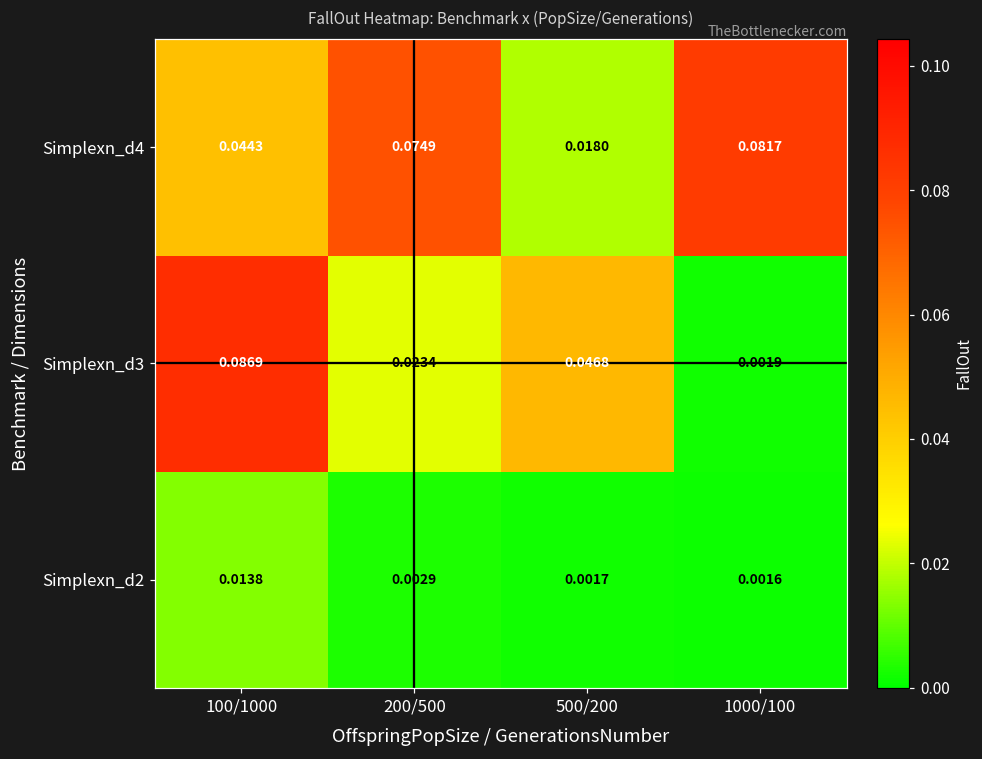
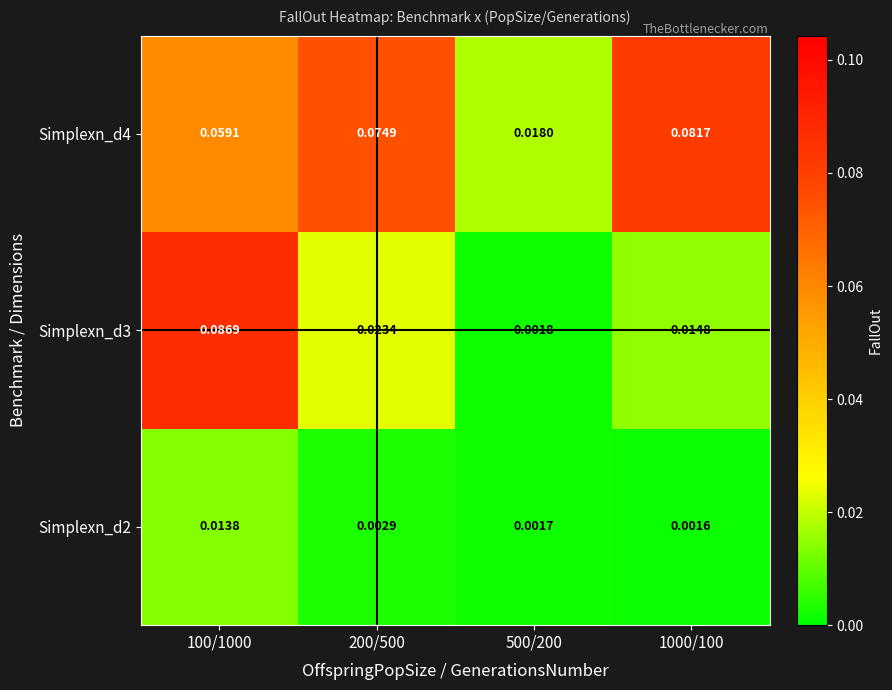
Simplexn_d4, 100/1000: 0.0443 -> 0.0591
Simplexn_d3, 500/200: 0.0468 -> 0.0018
Simplexn_d3, 1000/100: 0.0019 -> 0.0148
